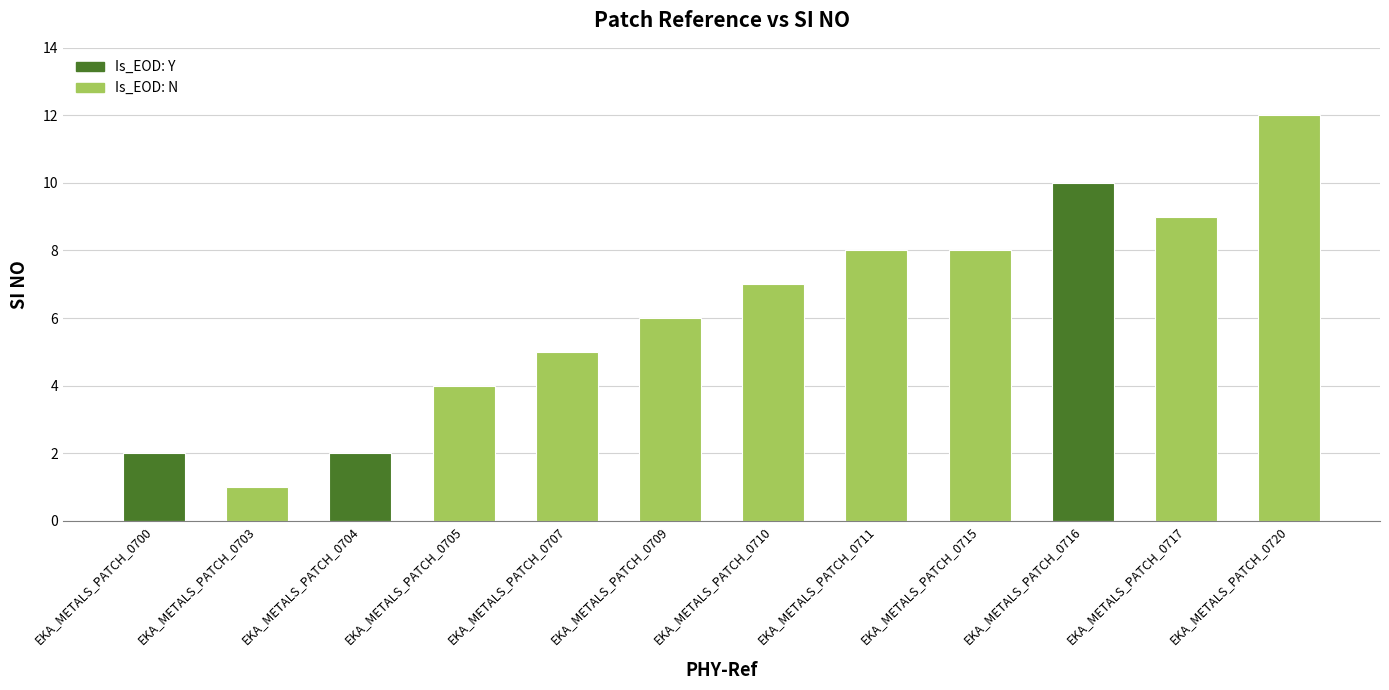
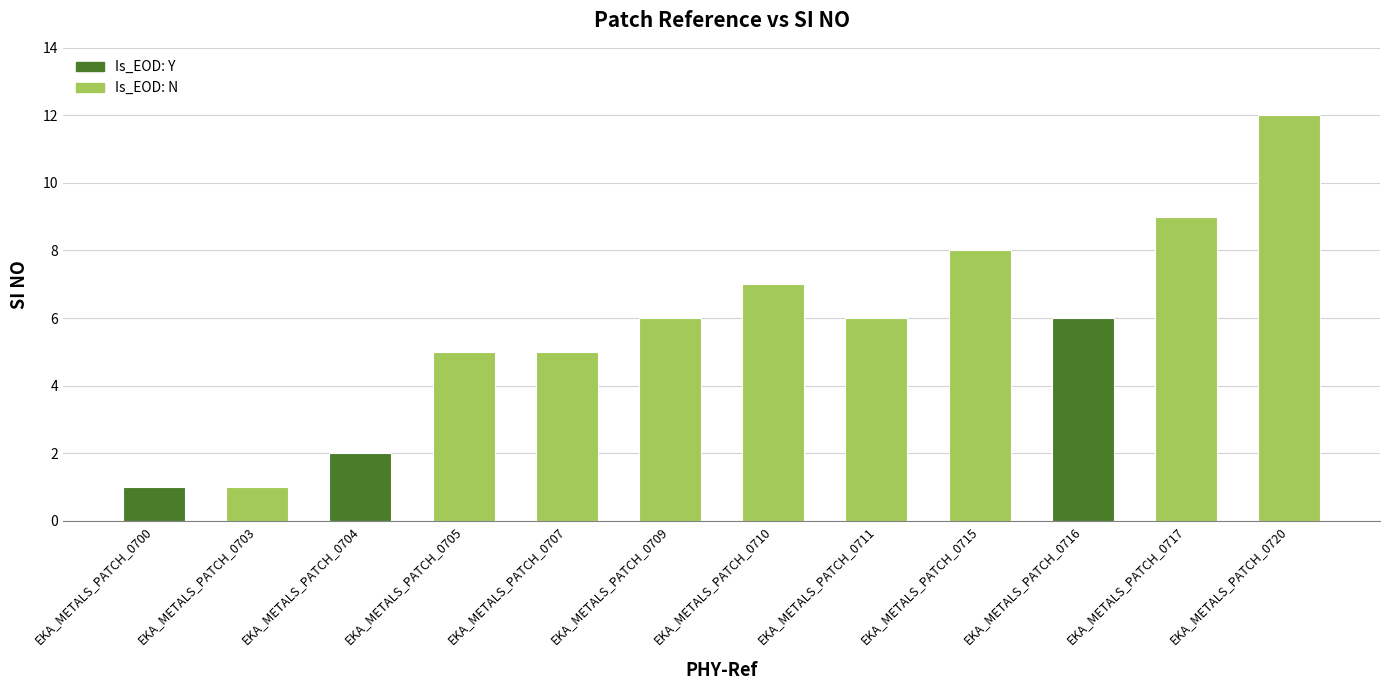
EKA_METALS_PATCH_0700: 2 -> 1
EKA_METALS_PATCH_0705: 4 -> 5
EKA_METALS_PATCH_0711: 8 -> 6
EKA_METALS_PATCH_0716: 10 -> 6
